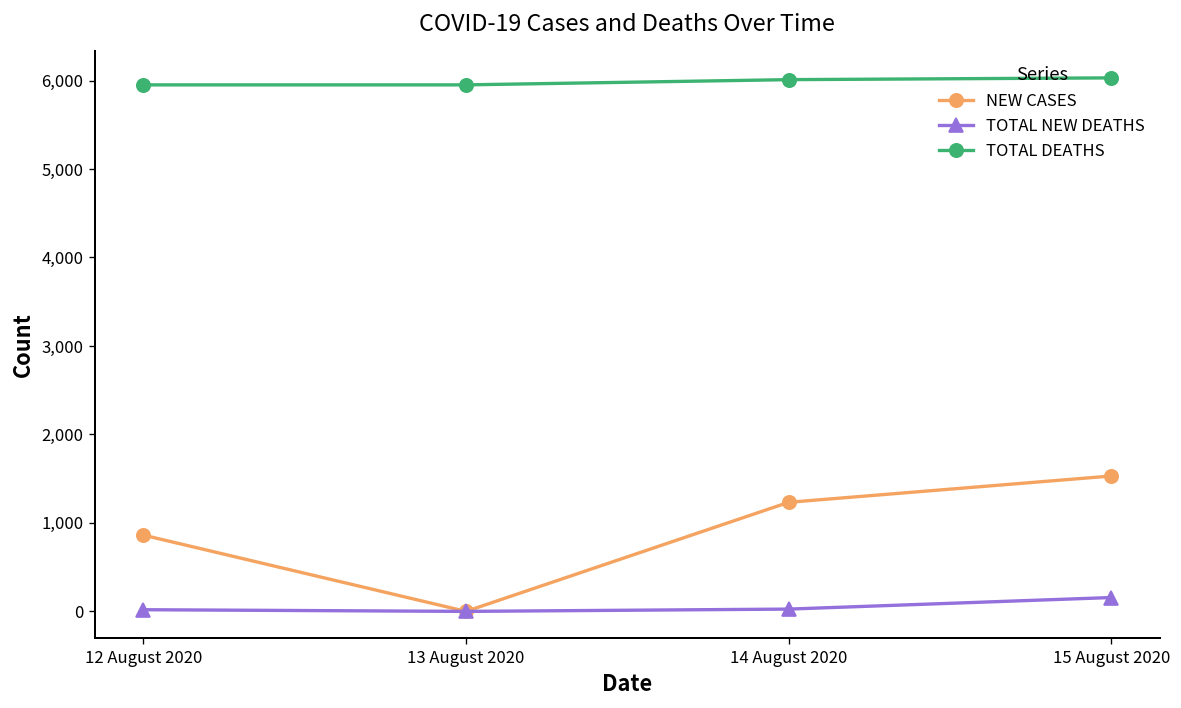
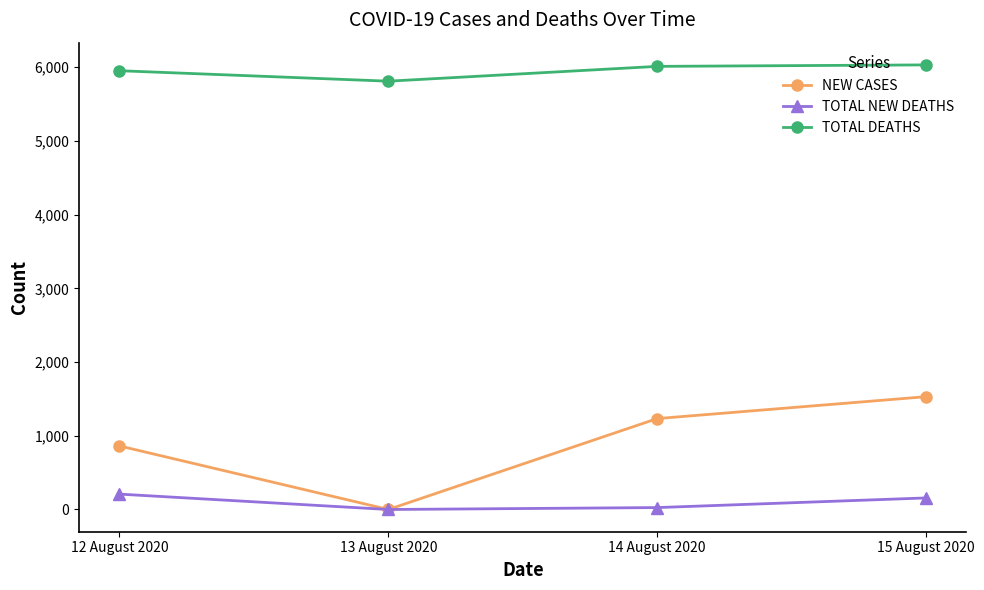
TOTAL NEW DEATHS, 12 August 2020: 0 -> 200
TOTAL DEATHS, 13 August 2020: 6,000 -> 5,800
